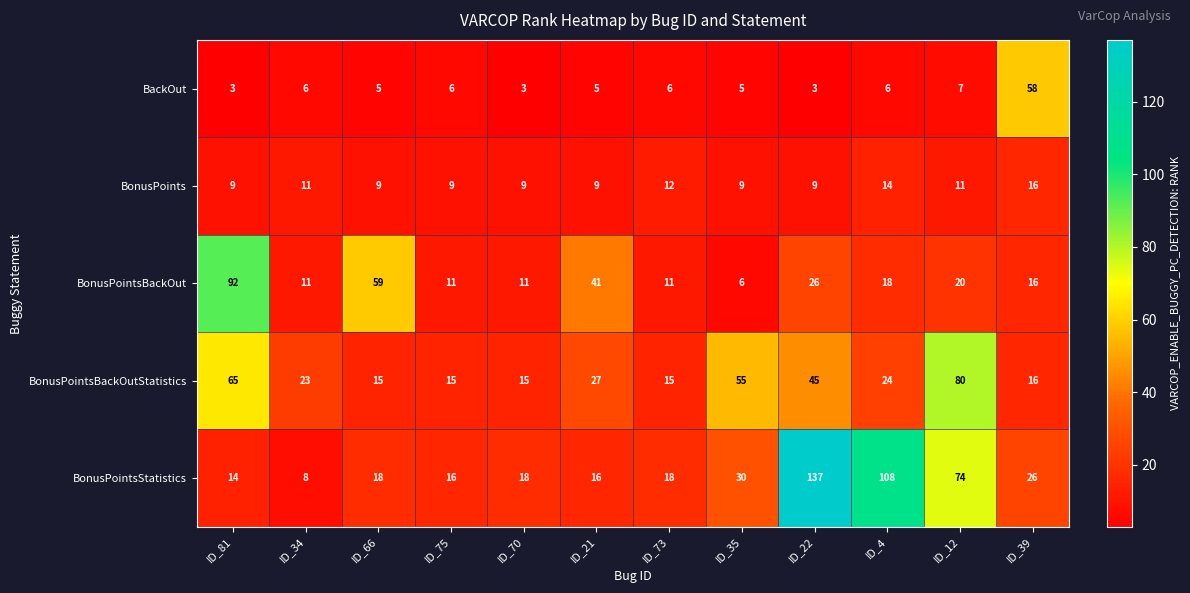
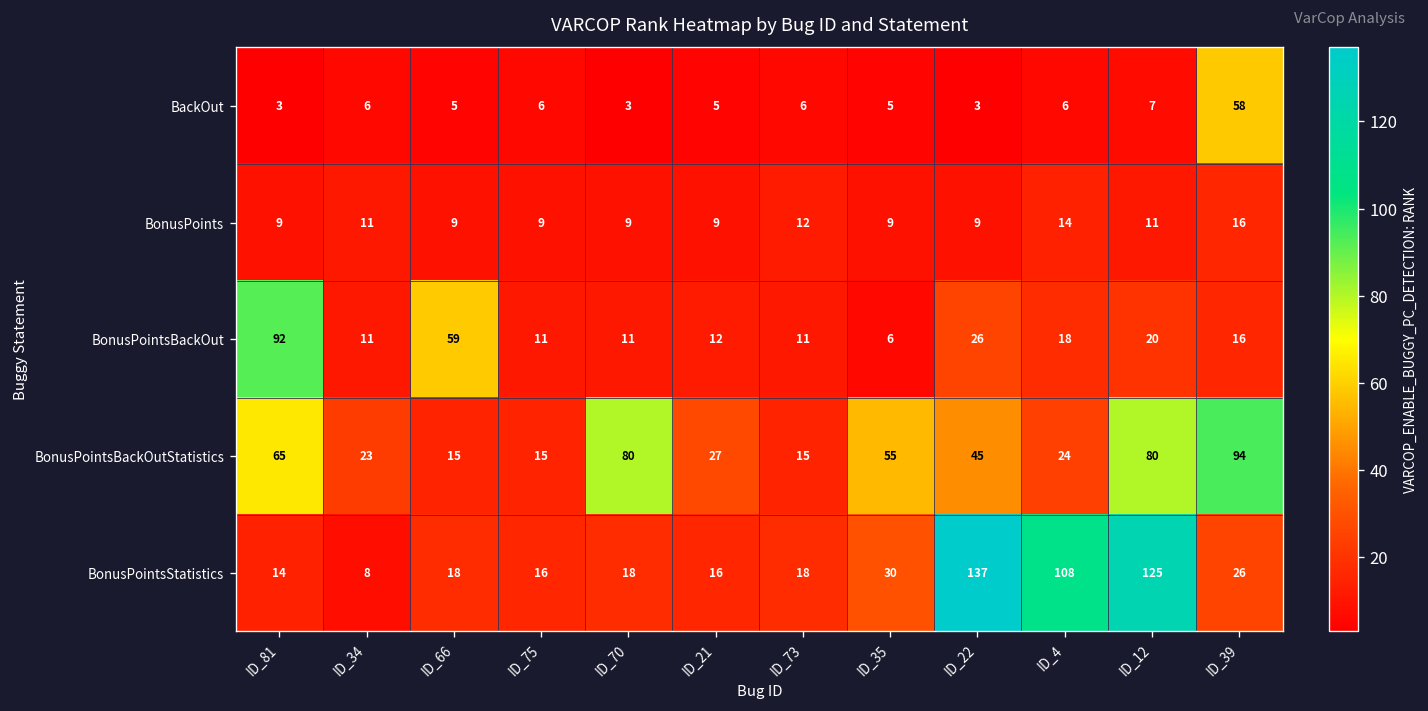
BonusPointsBackOut, ID_21: 41 -> 12
BonusPointsBackOutStatistics, ID_70: 15 -> 80
BonusPointsBackOutStatistics, ID_39: 16 -> 94
BonusPointsStatistics, ID_12: 74 -> 125
